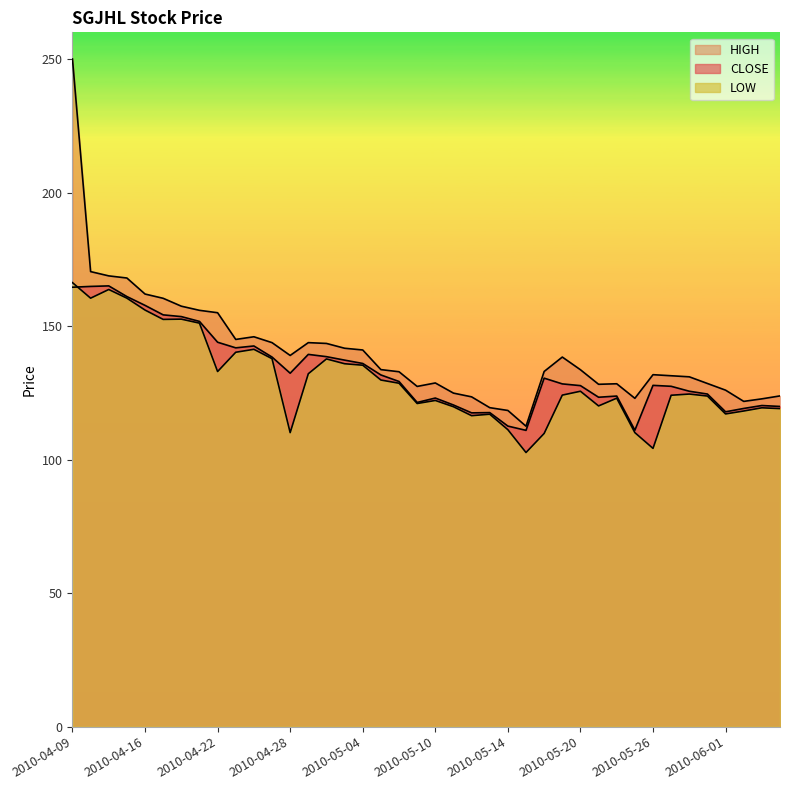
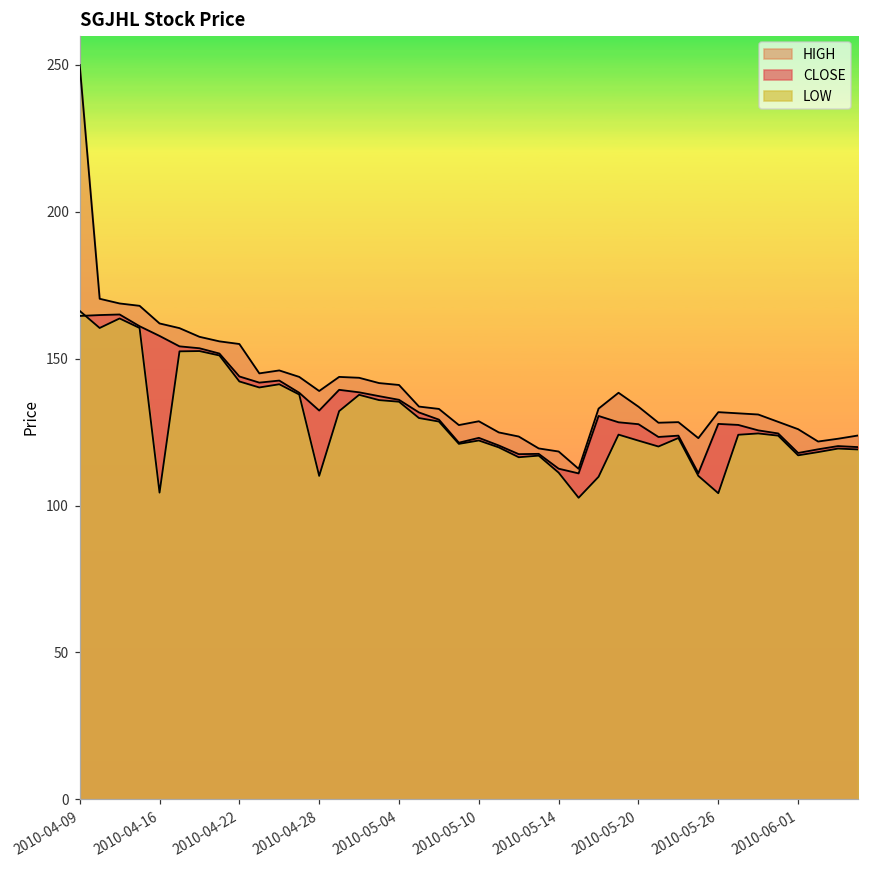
LOW, 2010-04-16: 156 -> 104
LOW, 2010-04-22: 133 -> 142
LOW, 2010-05-20: 126 -> 122
